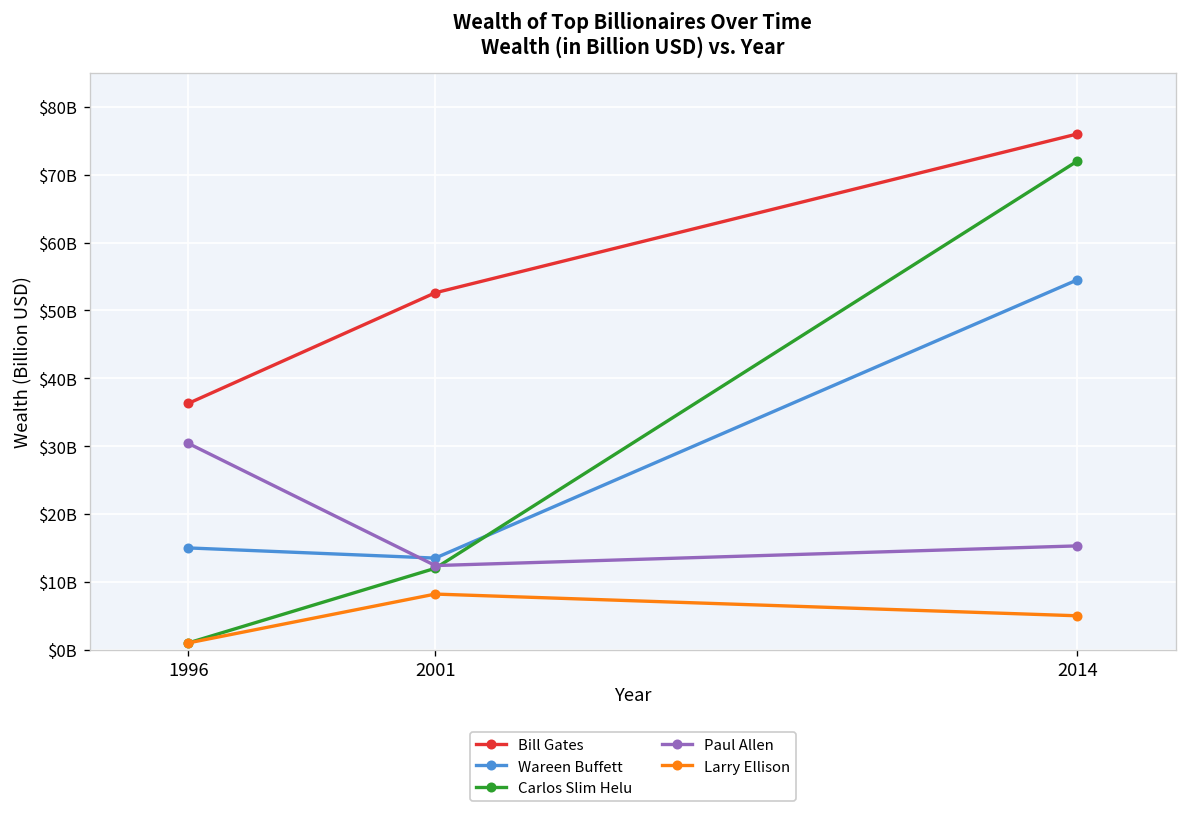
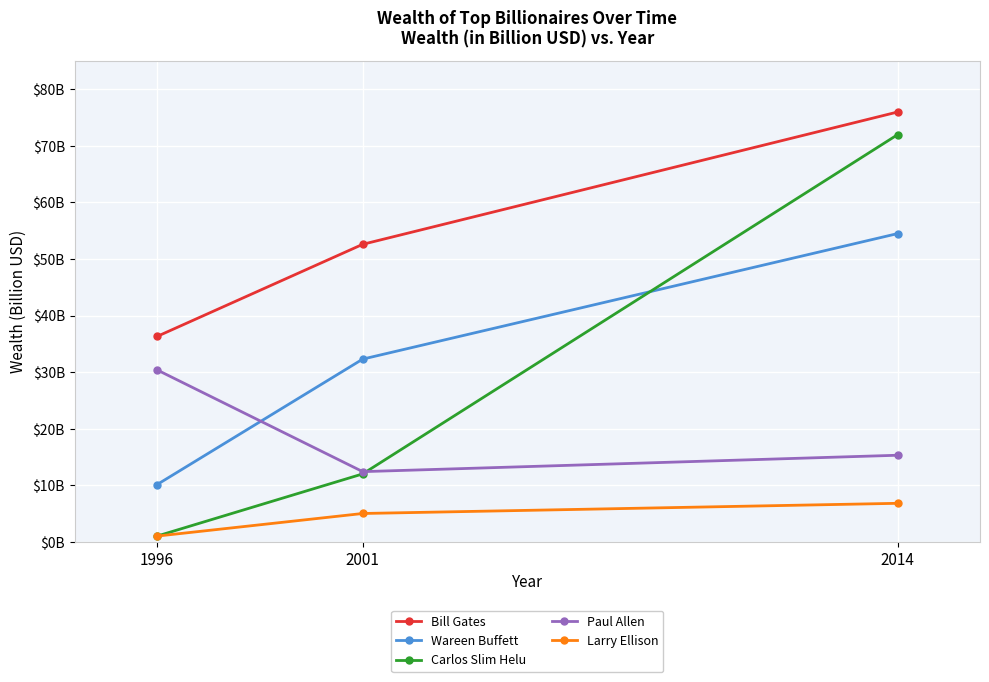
Wareen Buffett, 1996: $15000000000 -> $10000000000
Wareen Buffett, 2001: $14000000000 -> $32000000000
Larry Ellison, 2001: $8000000000 -> $5000000000
Larry Ellison, 2014: $5000000000 -> $7000000000
